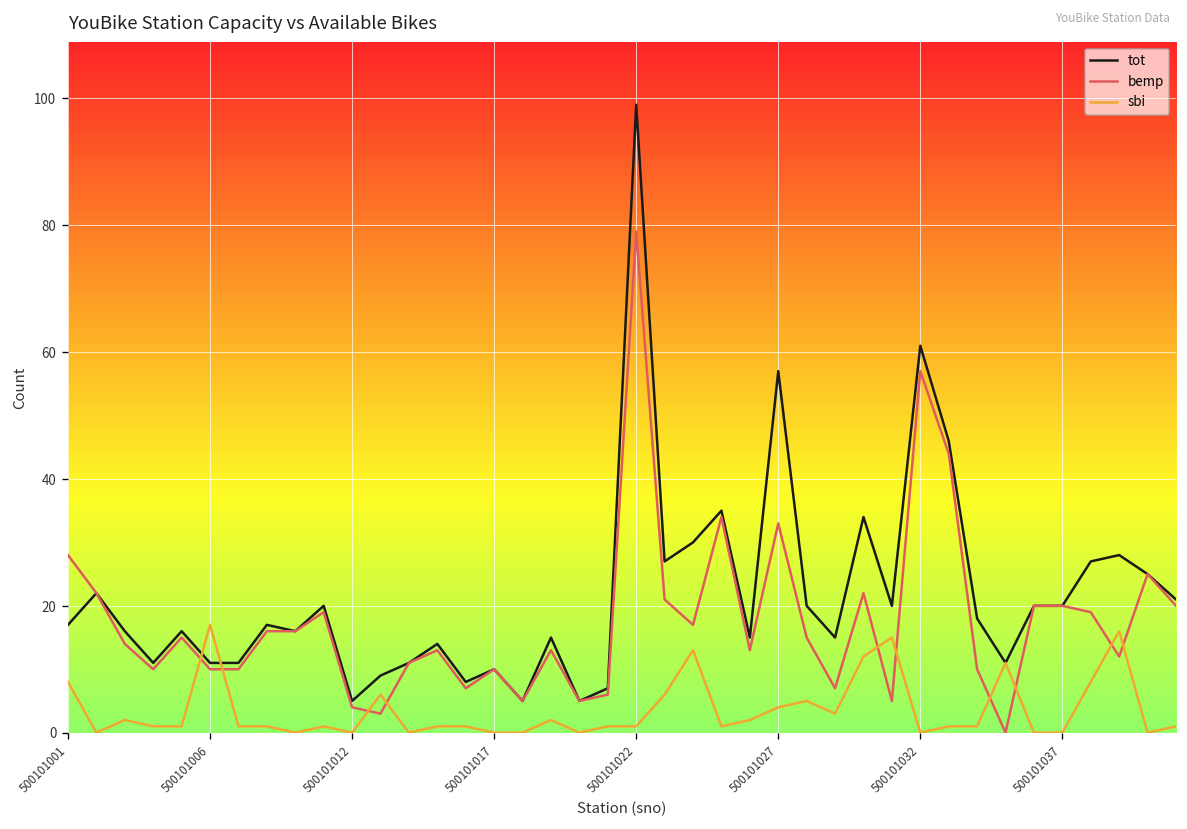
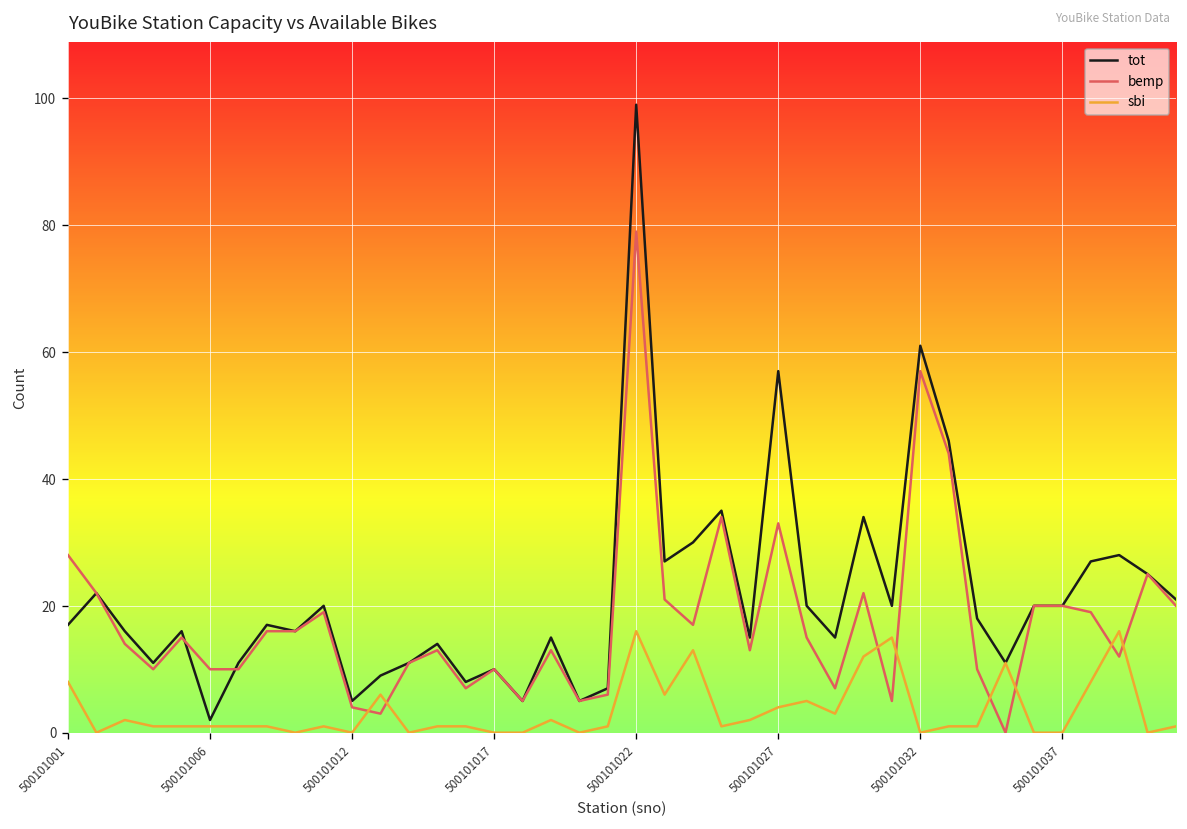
tot, 500101006: 11 -> 2
sbi, 500101006: 17 -> 1
sbi, 500101022: 1 -> 16
